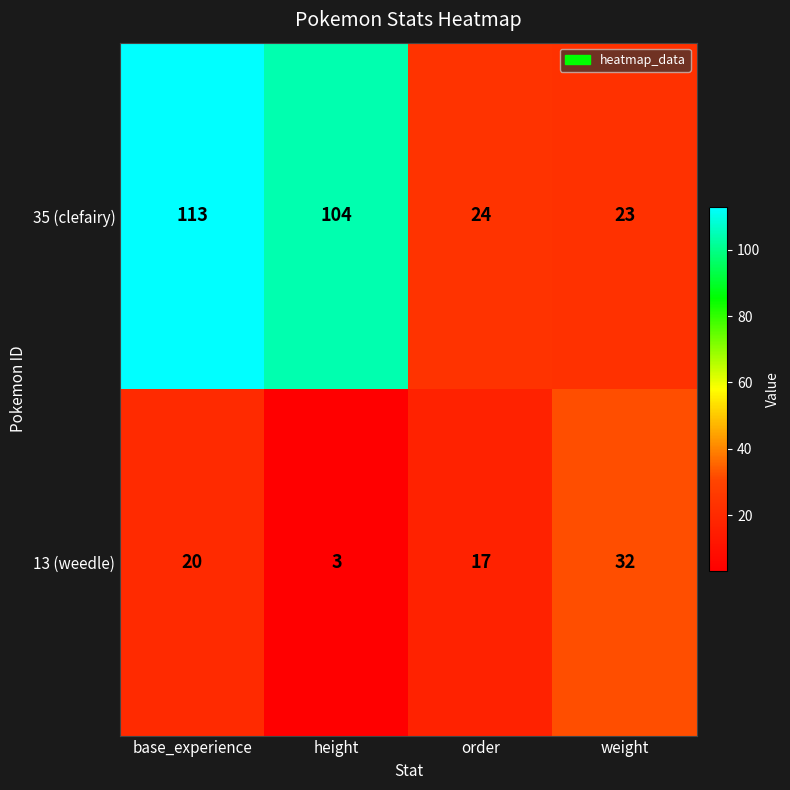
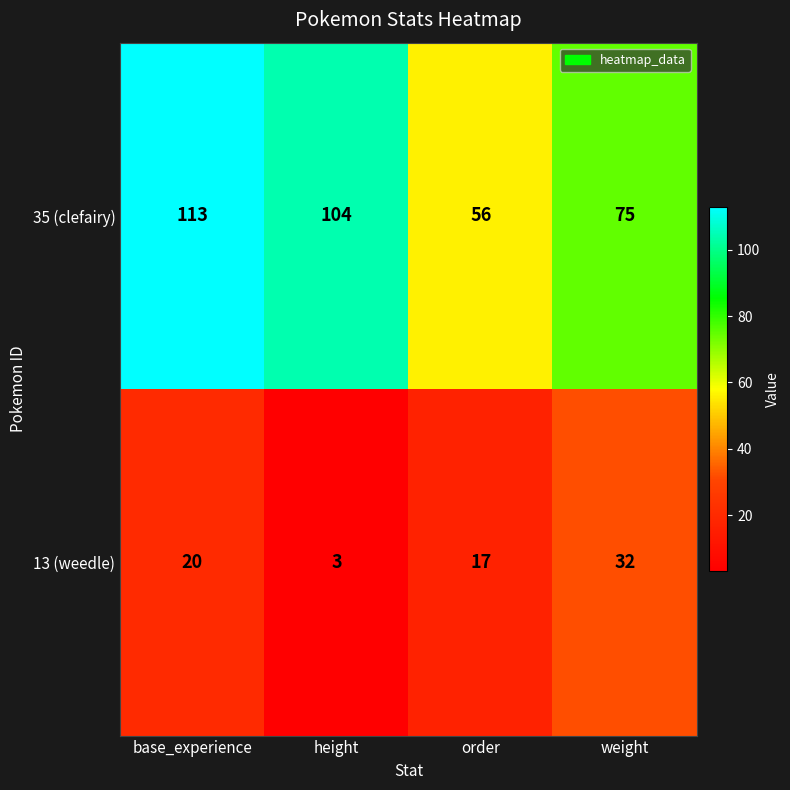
35 (clefairy), order: 24 -> 56
35 (clefairy), weight: 23 -> 75
